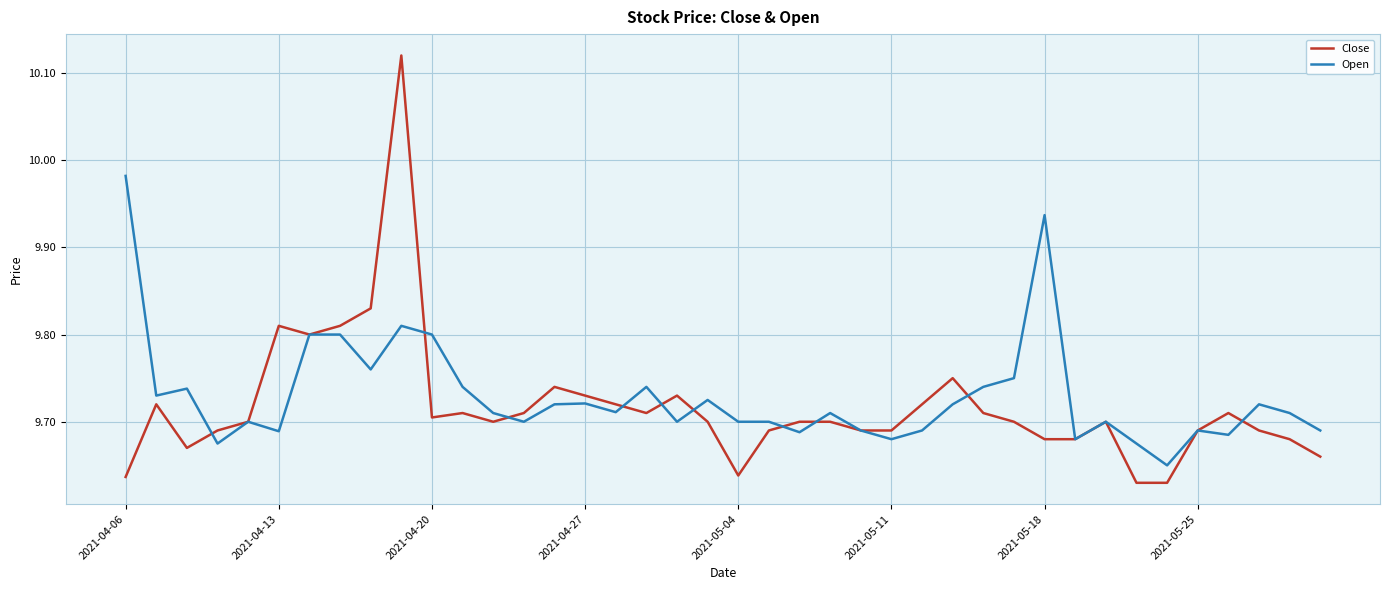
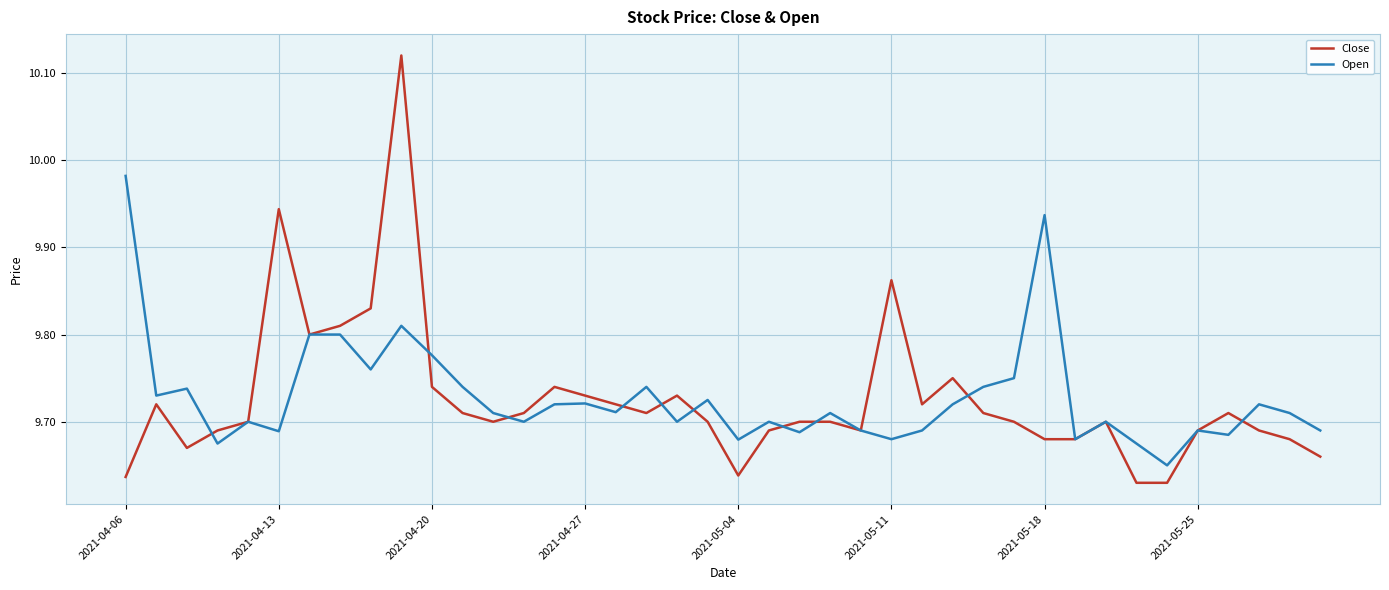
Close, 2021-04-13: 9.81 -> 9.94
Close, 2021-04-20: 9.70 -> 9.74
Open, 2021-04-20: 9.80 -> 9.78
Open, 2021-05-04: 9.70 -> 9.68
Close, 2021-05-11: 9.69 -> 9.86
